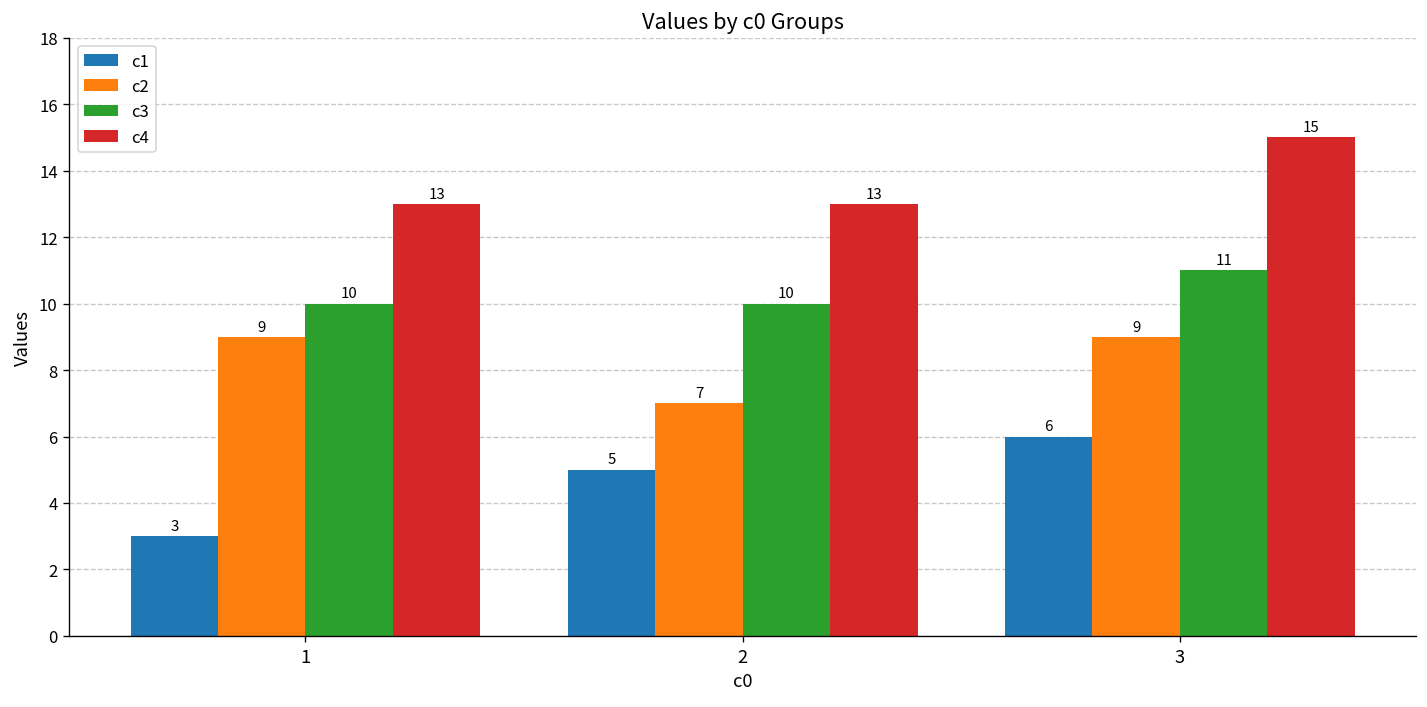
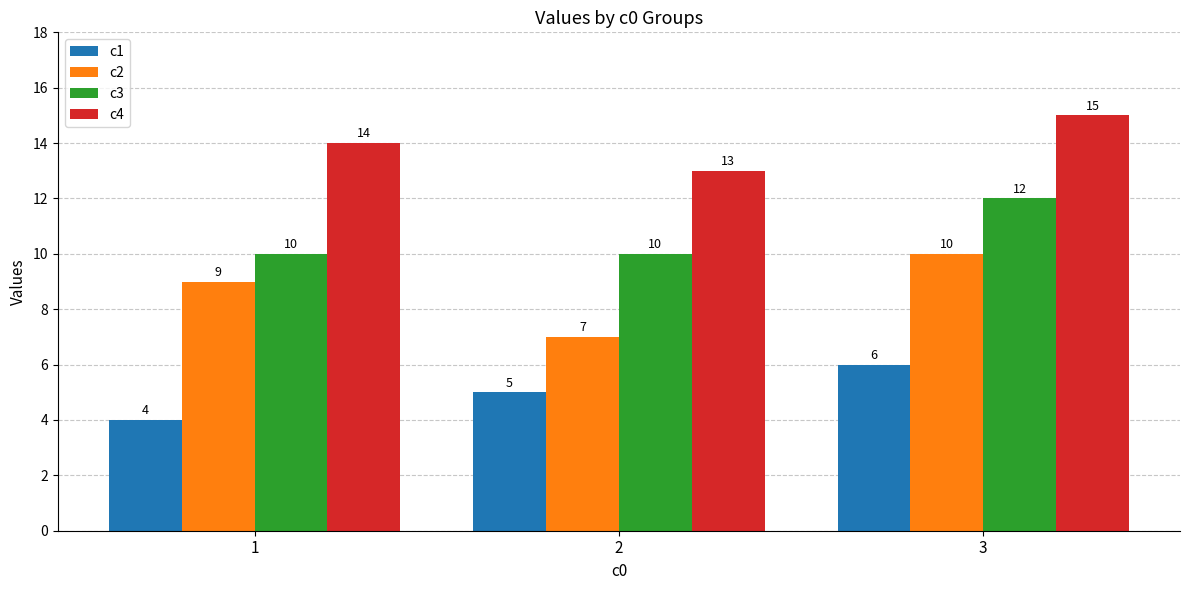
c1, 1: 3 -> 4
c4, 1: 13 -> 14
c2, 3: 9 -> 10
c3, 3: 11 -> 12
